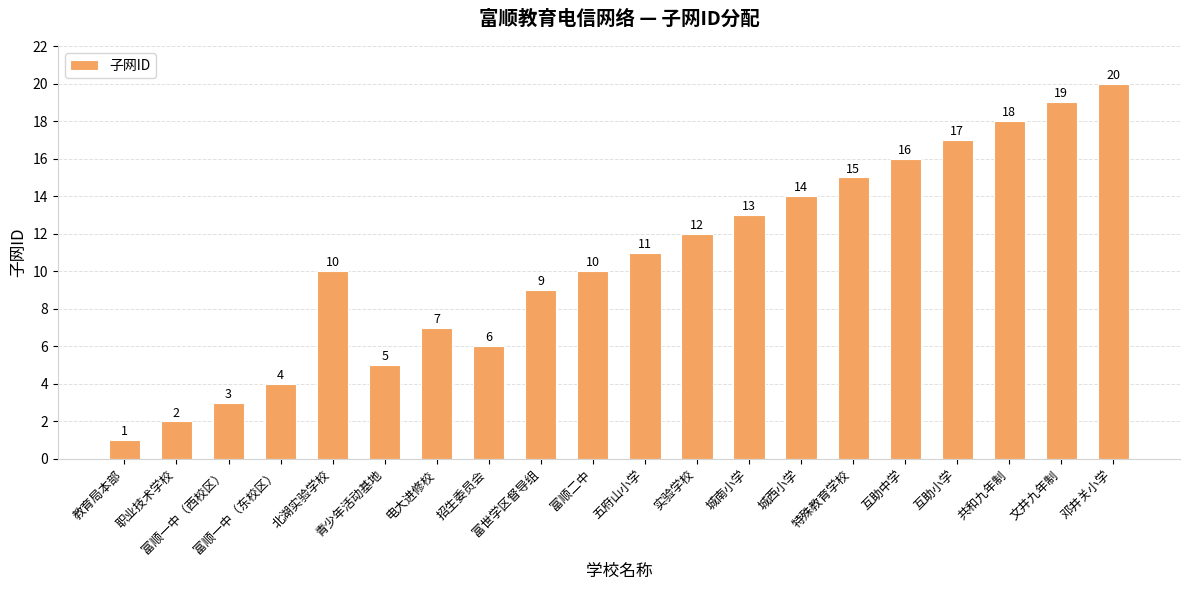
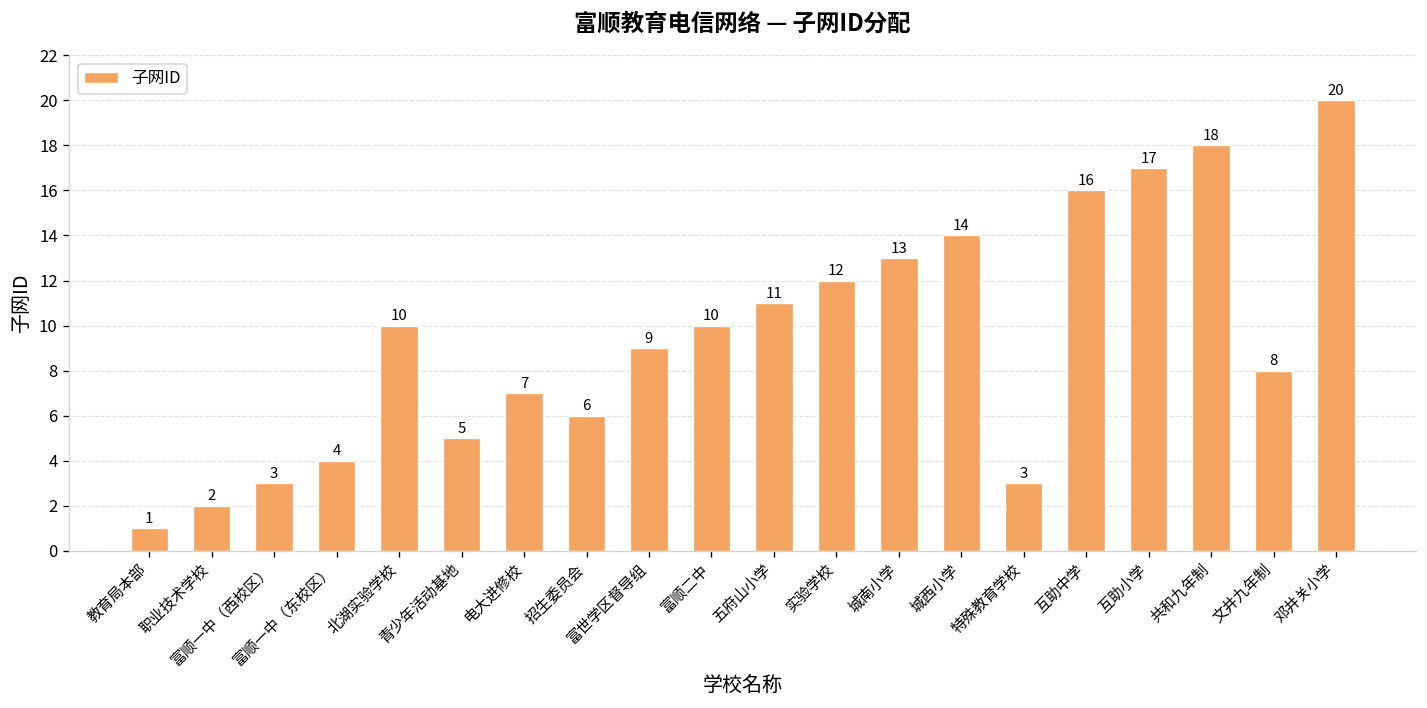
特殊教育学校: 15 -> 3
文井九年制: 19 -> 8
